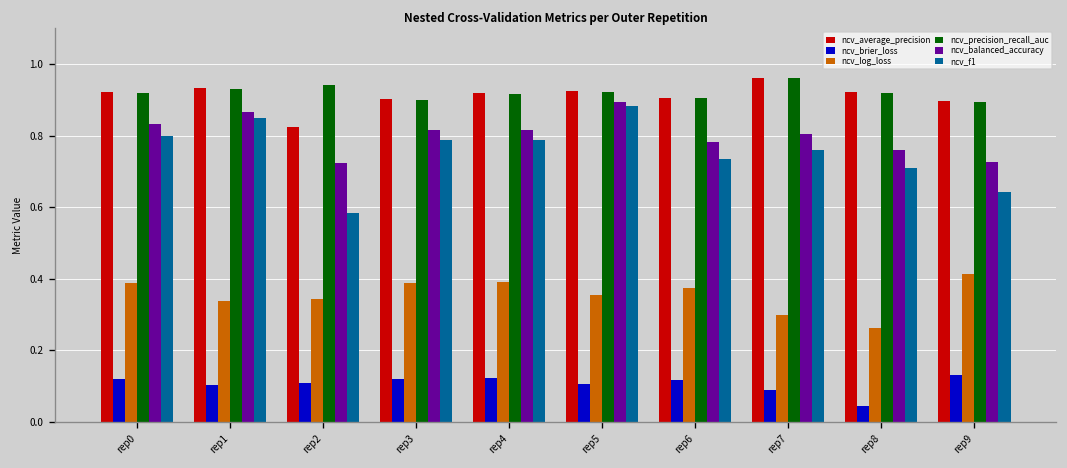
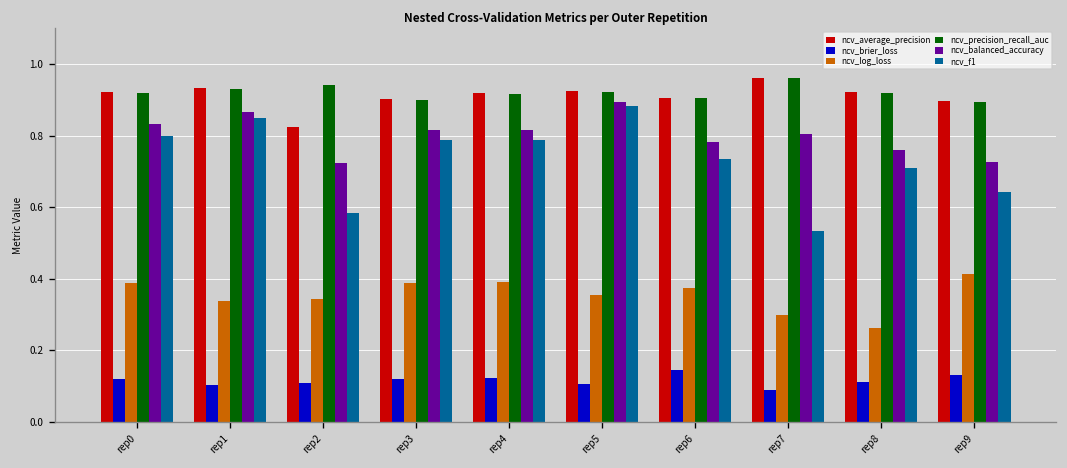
ncv_brier_loss, rep6: 0.12 -> 0.15
ncv_f1, rep7: 0.76 -> 0.53
ncv_brier_loss, rep8: 0.05 -> 0.11
